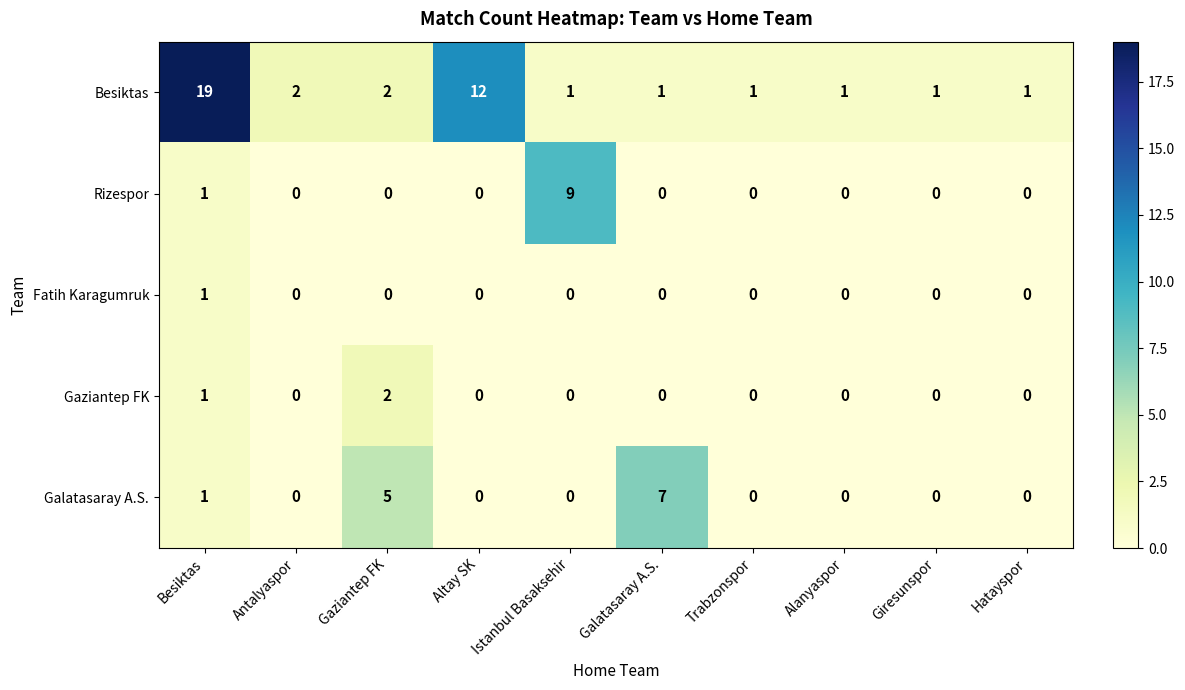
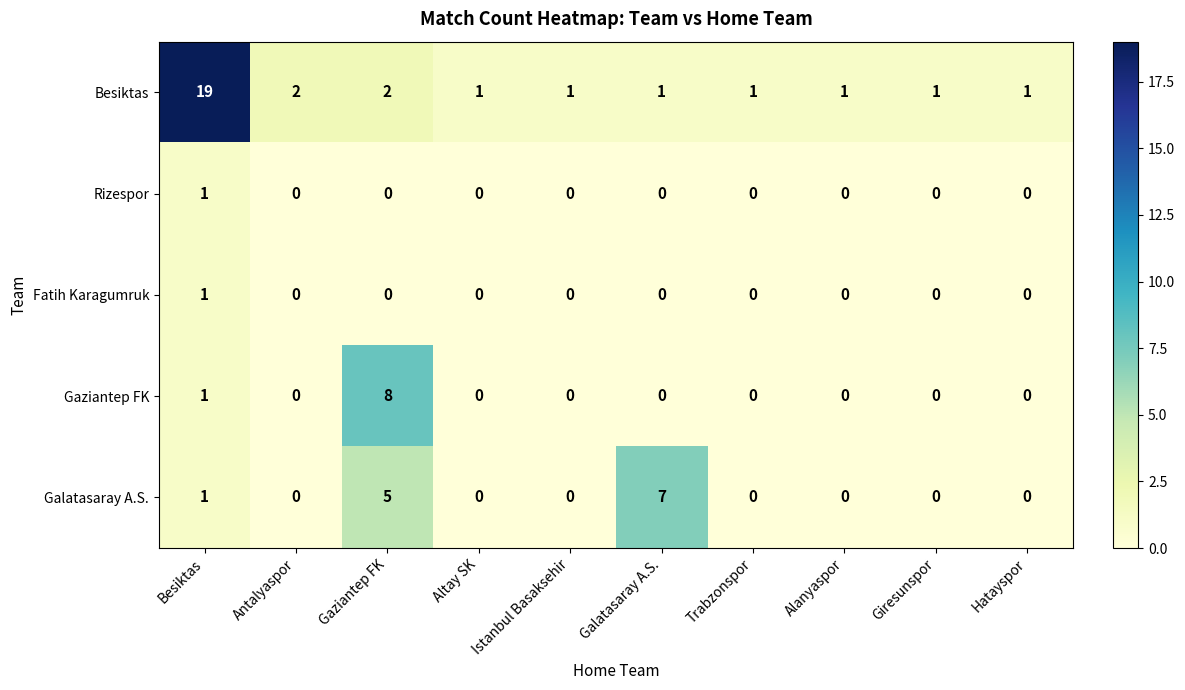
Besiktas, Altay SK: 12 -> 1
Rizespor, Istanbul Basaksehir: 9 -> 0
Gaziantep FK, Gaziantep FK: 2 -> 8
